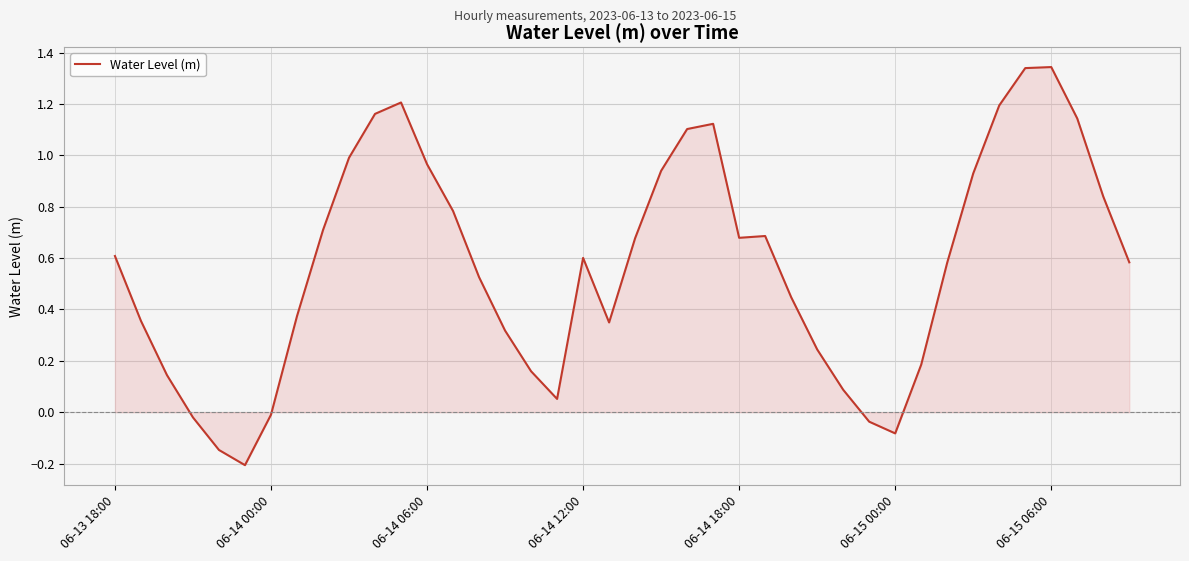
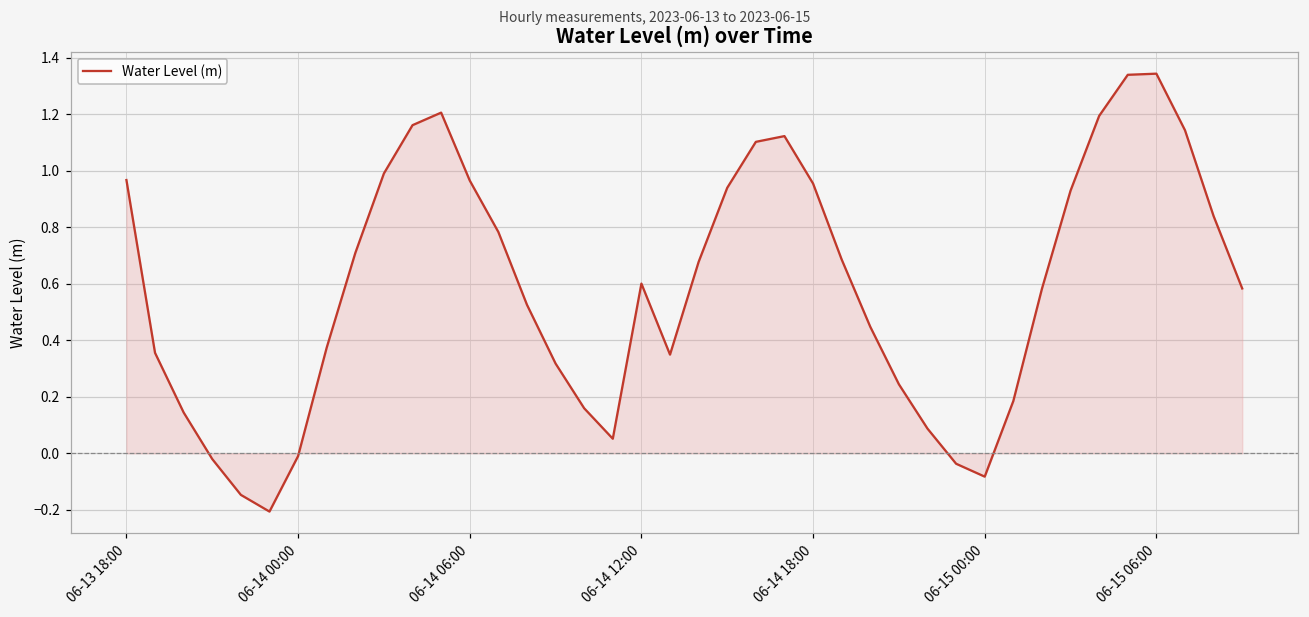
Water Level (m), 06-13 18:00: 0.61 -> 0.97
Water Level (m), 06-14 18:00: 0.68 -> 0.96
